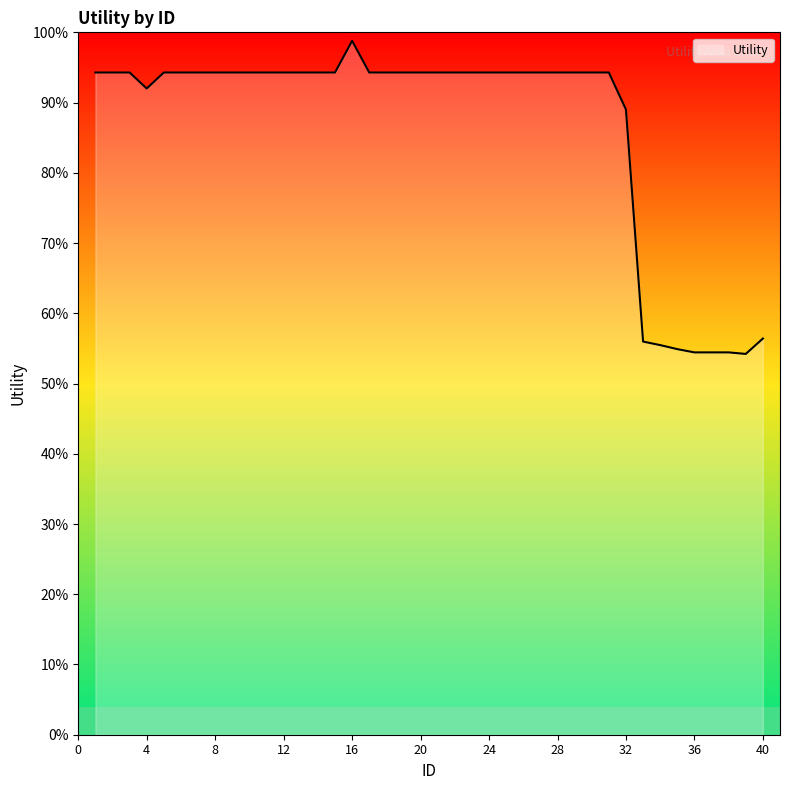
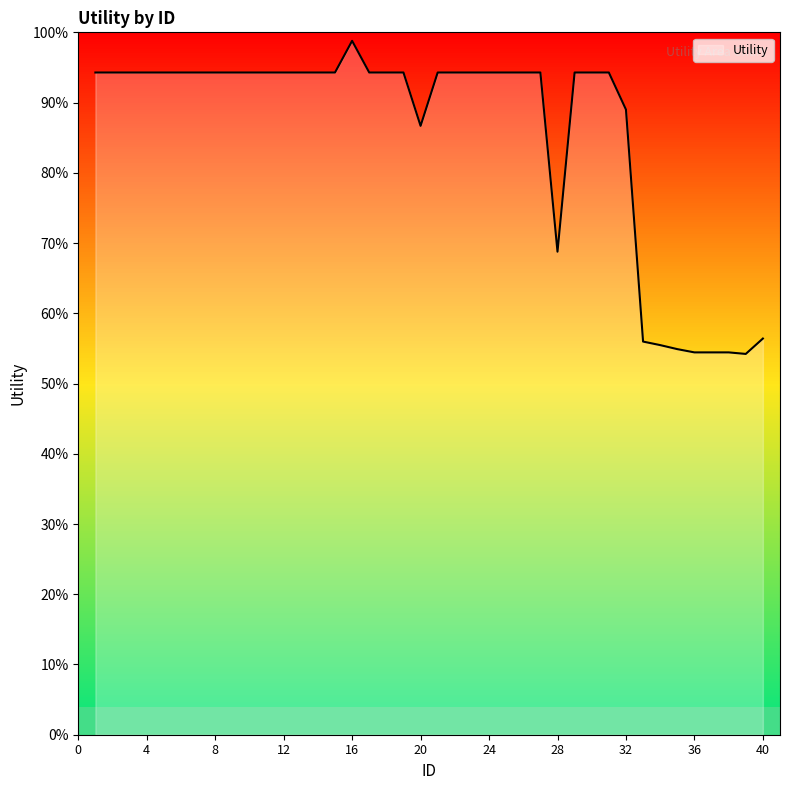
Utility, 4: 92% -> 94%
Utility, 20: 94% -> 87%
Utility, 28: 94% -> 69%
